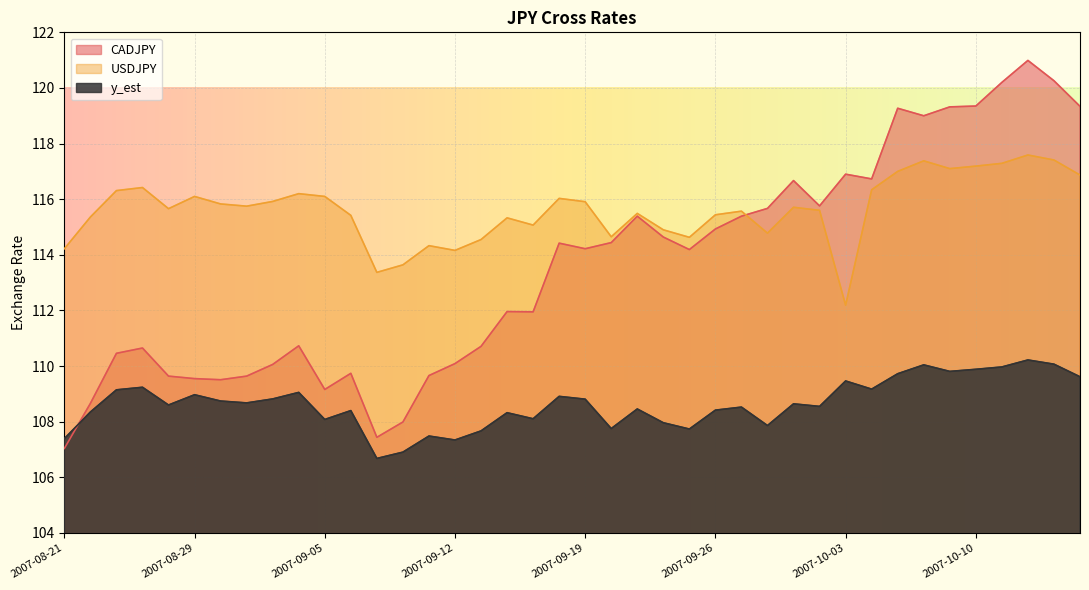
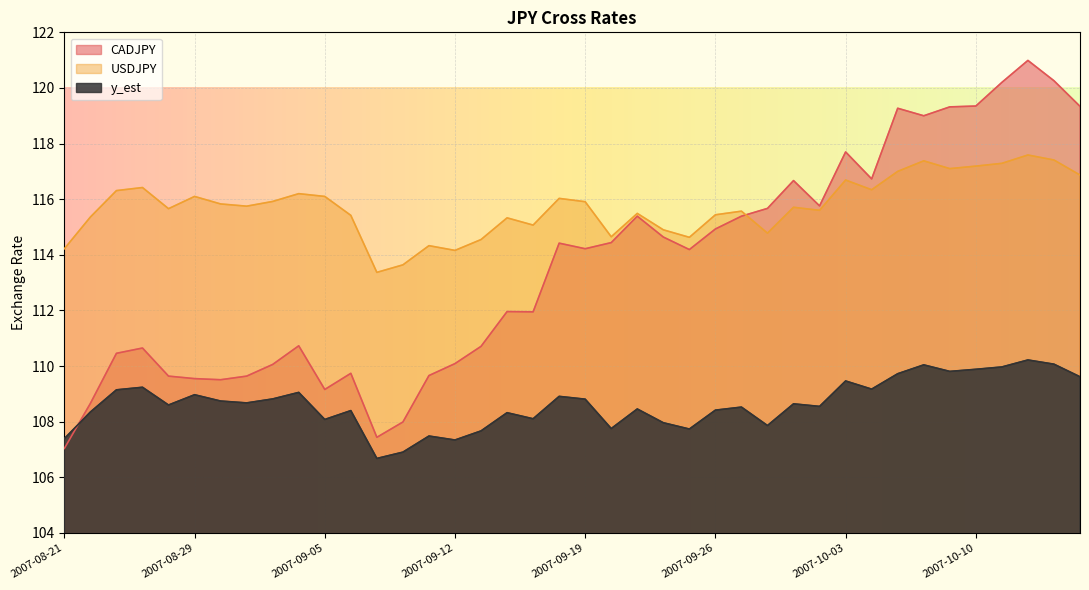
CADJPY, 2007-10-03: 116.9 -> 117.7
USDJPY, 2007-10-03: 112.2 -> 116.7
